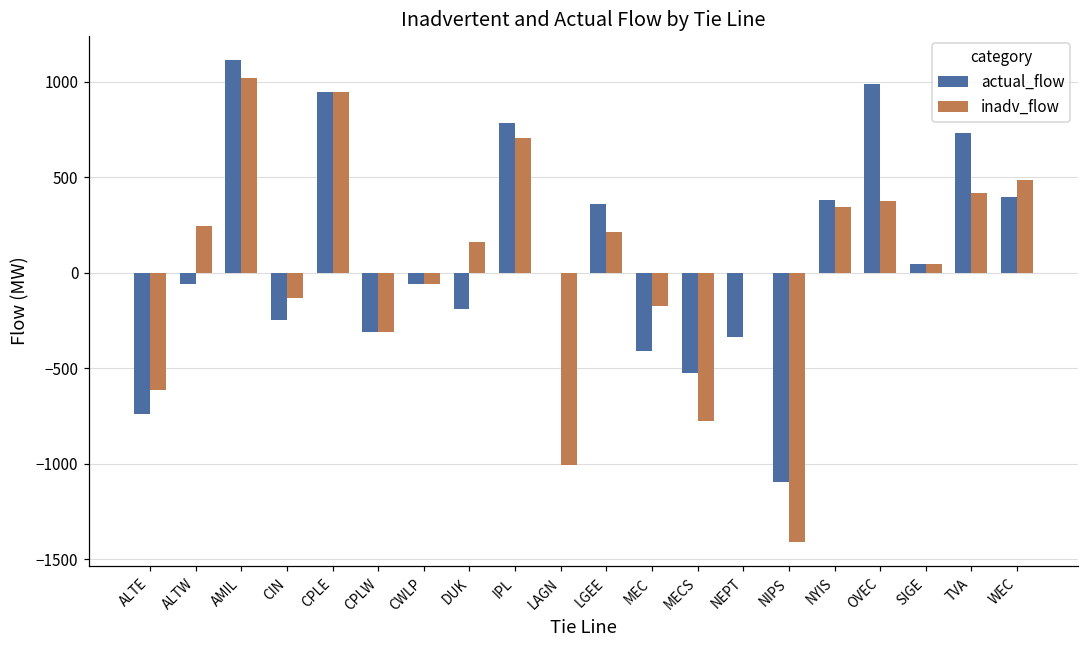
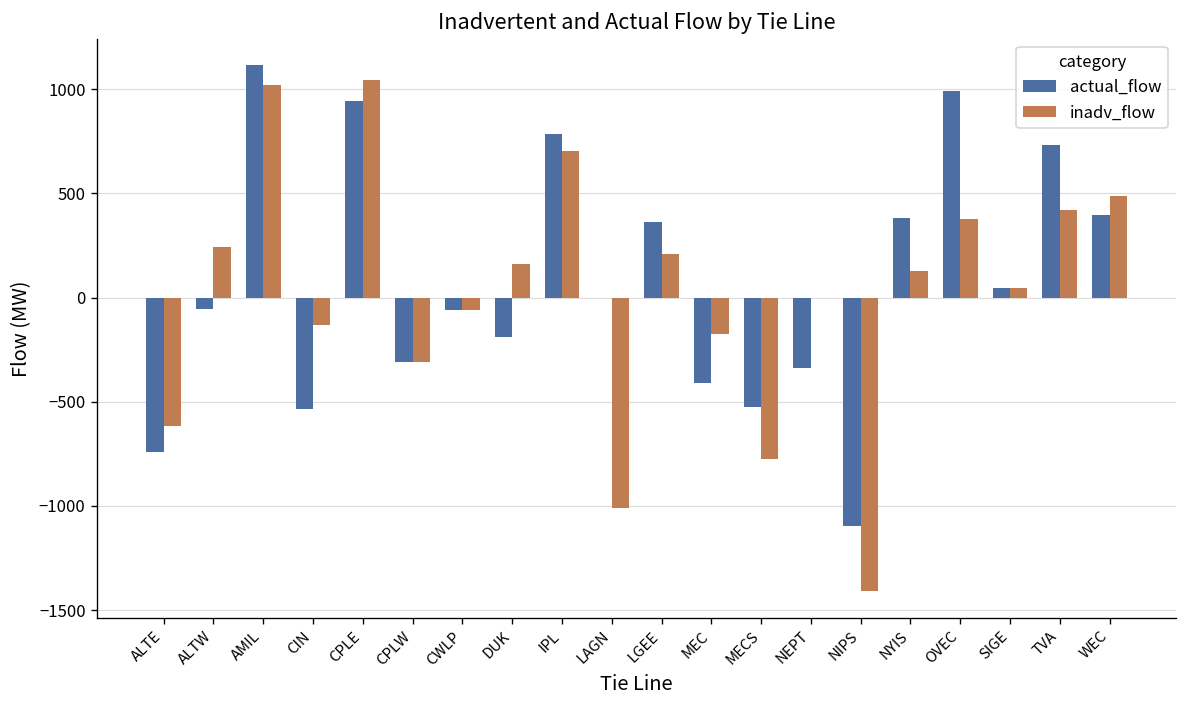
actual_flow, CIN: -250 -> -540
inadv_flow, CPLE: 950 -> 1040
inadv_flow, NYIS: 350 -> 130
